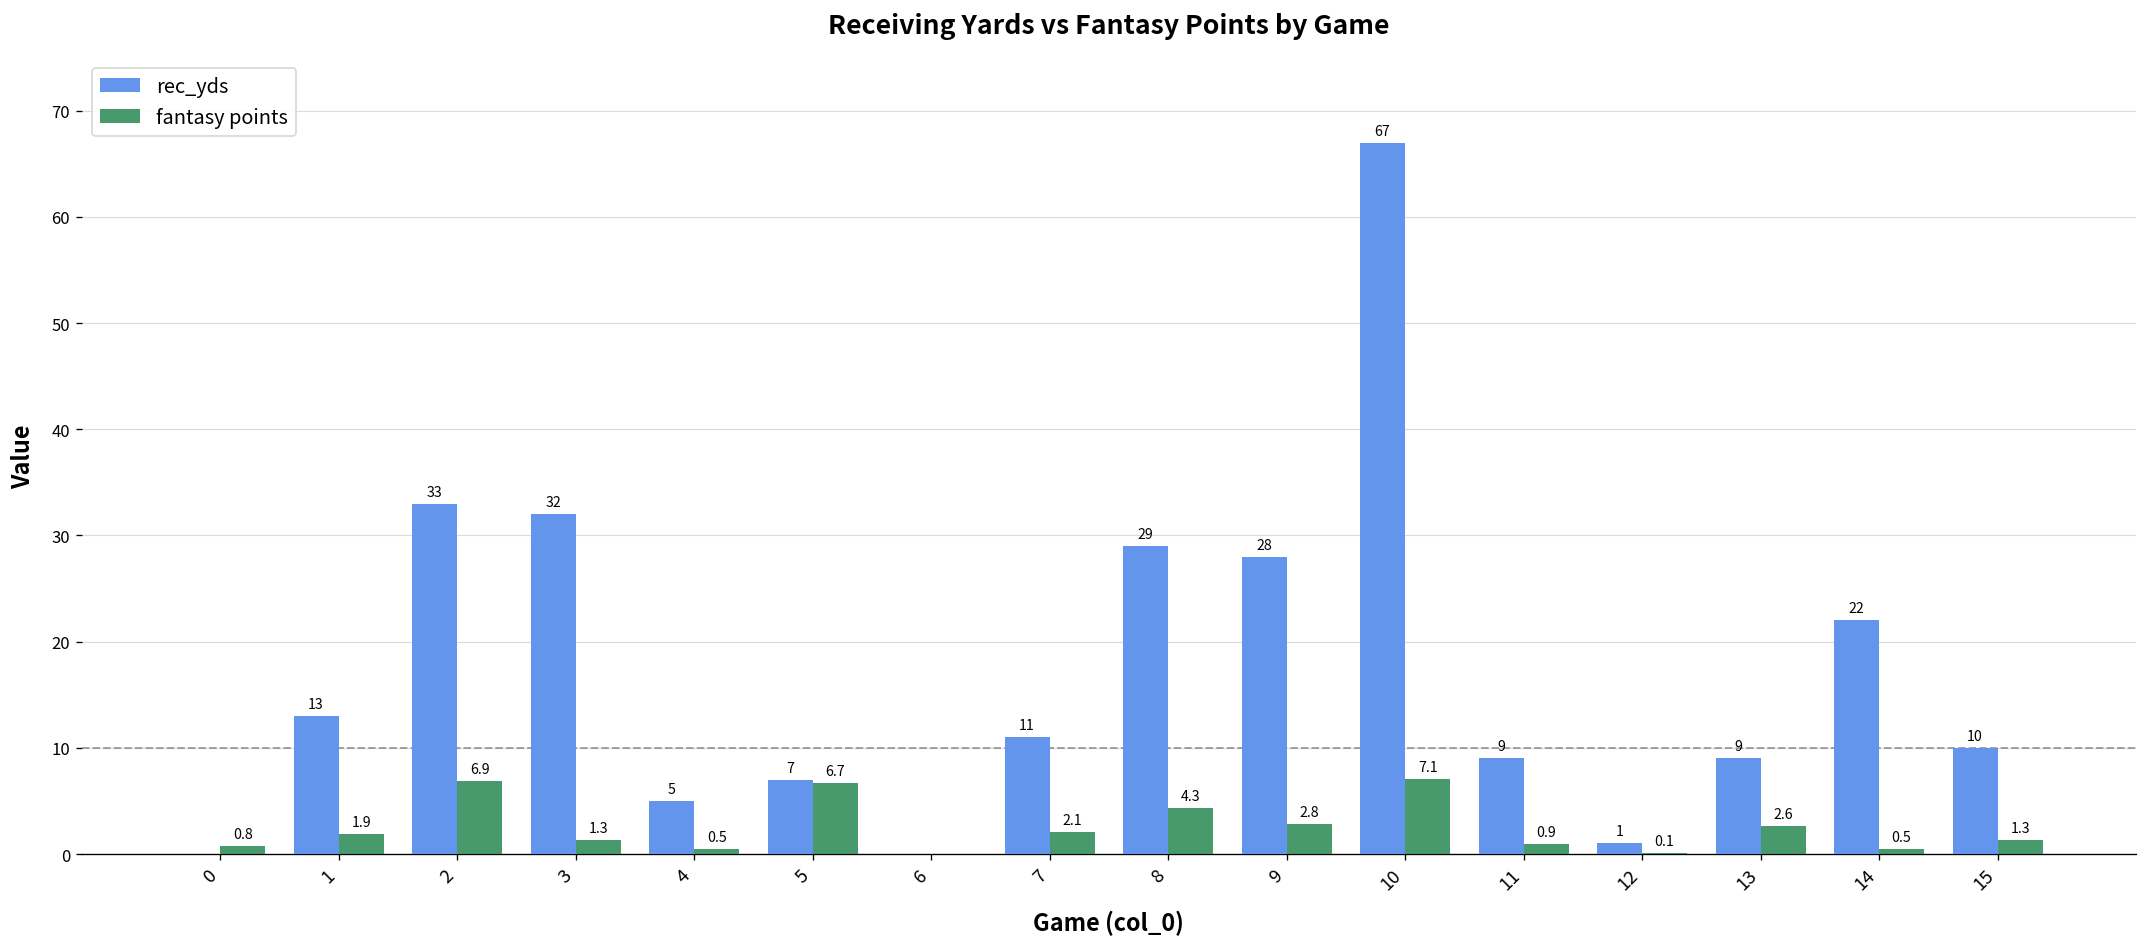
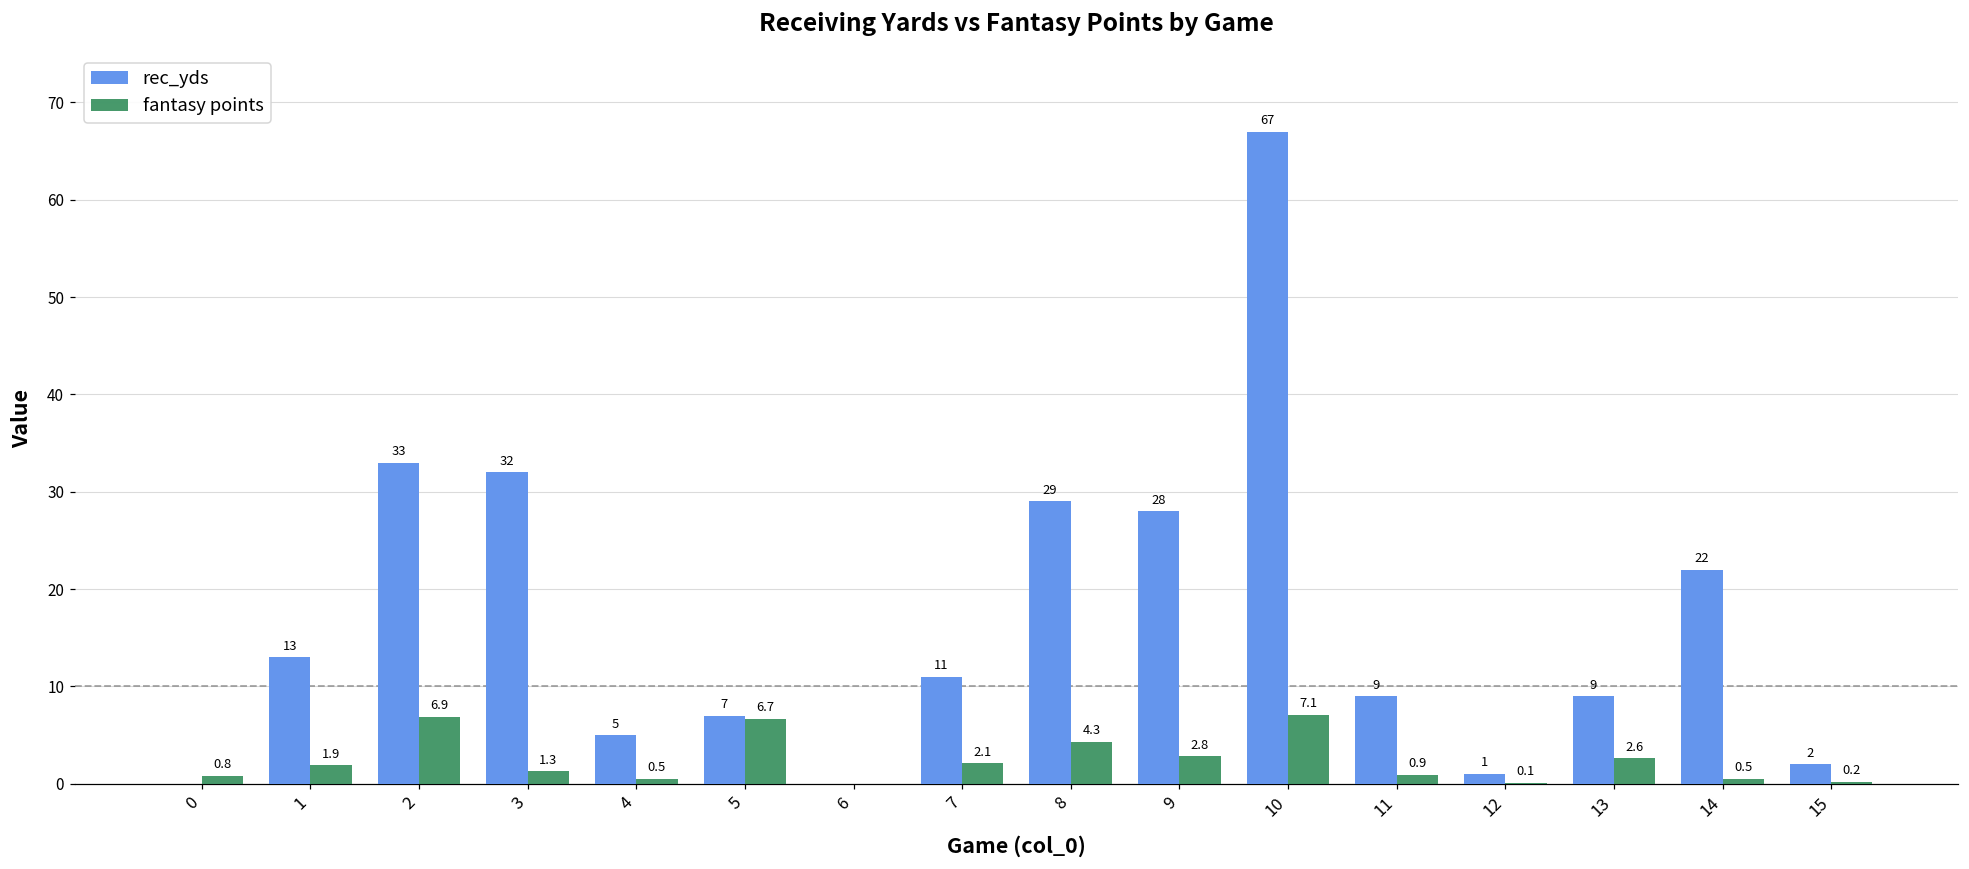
rec_yds, 15: 10 -> 2
fantasy points, 15: 1.3 -> 0.2
